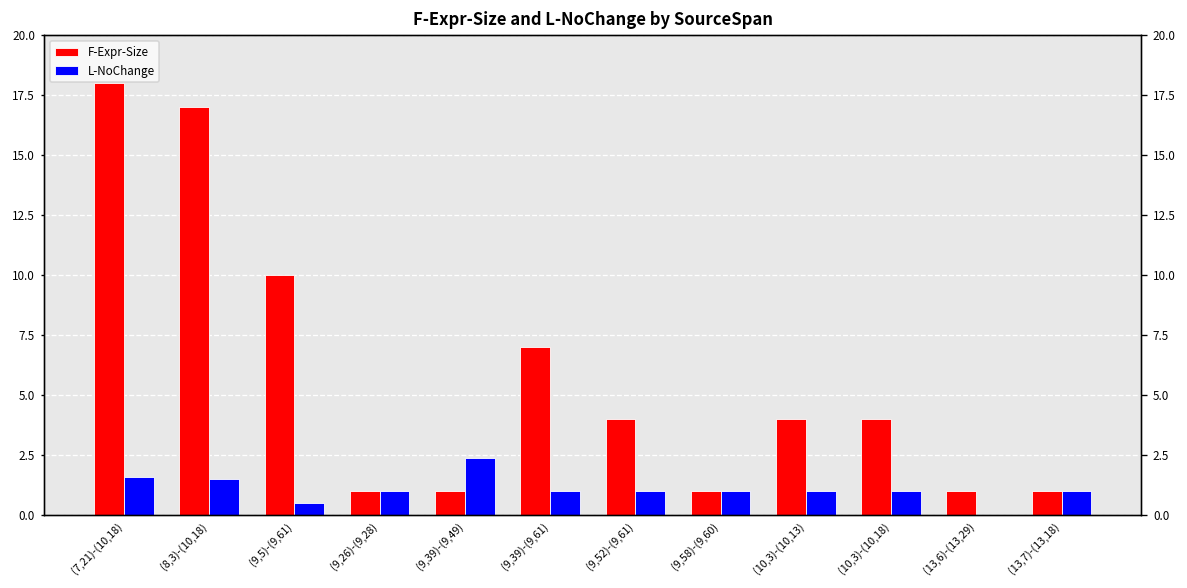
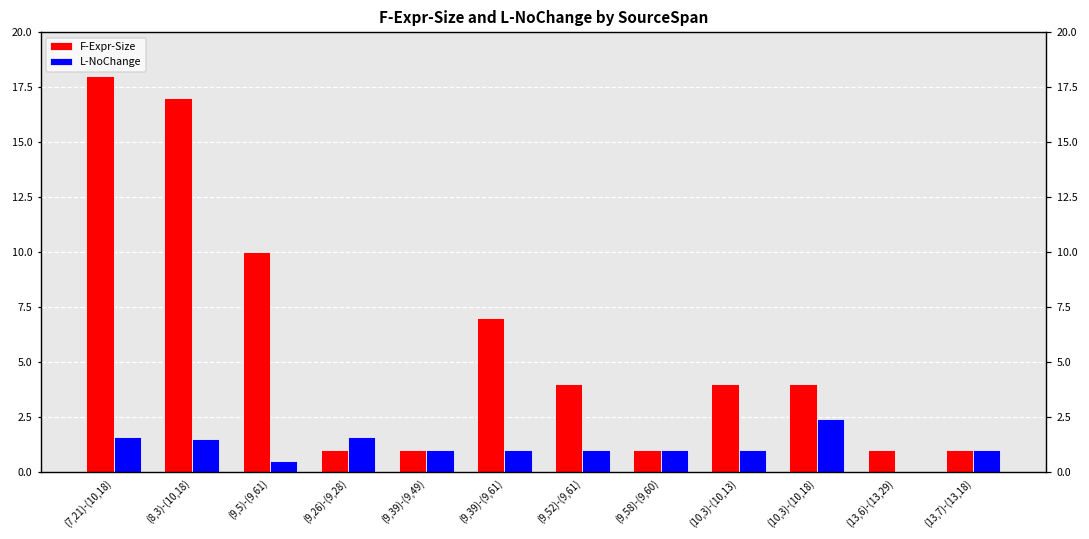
L-NoChange, (9,26)-(9,28): 1.0 -> 1.6
L-NoChange, (9,39)-(9,49): 2.4 -> 1.0
L-NoChange, (10,3)-(10,18): 1.0 -> 2.4
